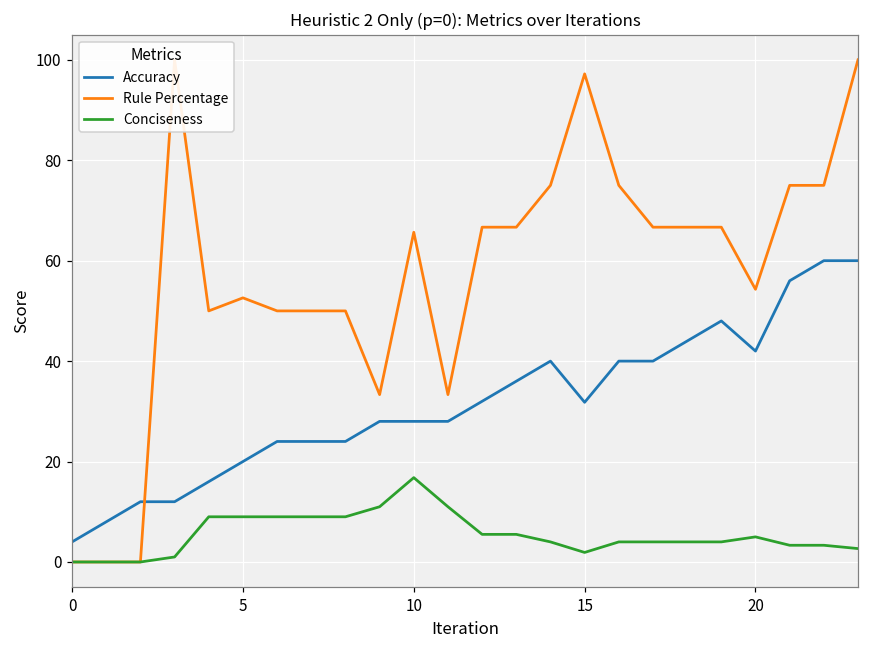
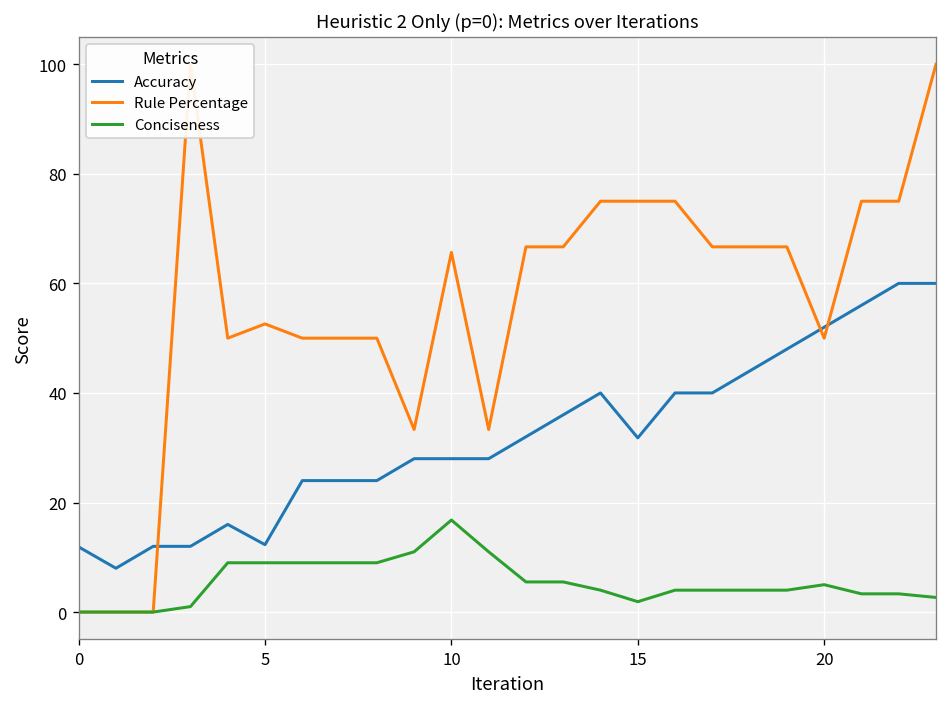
Accuracy, 0: 4 -> 12
Accuracy, 5: 20 -> 12
Rule Percentage, 15: 97 -> 75
Accuracy, 20: 42 -> 52
Rule Percentage, 20: 54 -> 50
